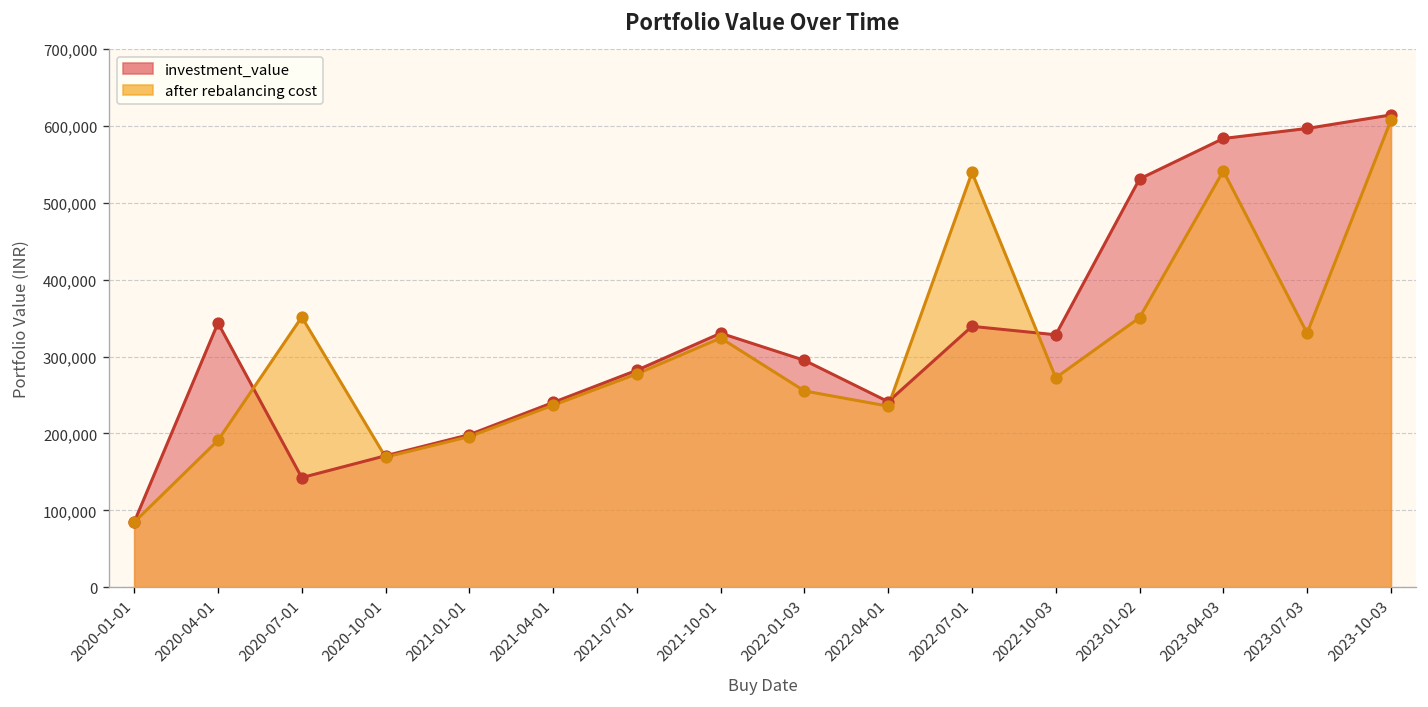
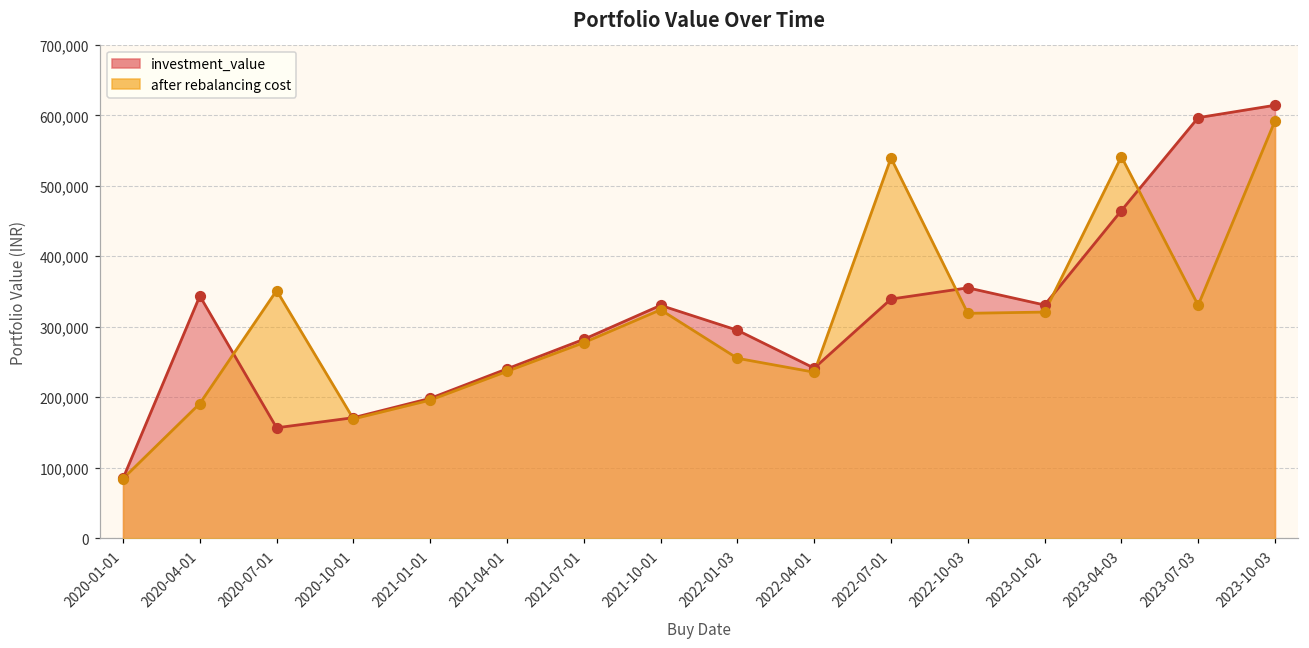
investment_value, 2020-07-01: 140,000 -> 160,000
investment_value, 2022-10-03: 330,000 -> 360,000
after rebalancing cost, 2022-10-03: 270,000 -> 320,000
investment_value, 2023-01-02: 530,000 -> 330,000
after rebalancing cost, 2023-01-02: 350,000 -> 320,000
investment_value, 2023-04-03: 580,000 -> 460,000
after rebalancing cost, 2023-10-03: 610,000 -> 590,000
